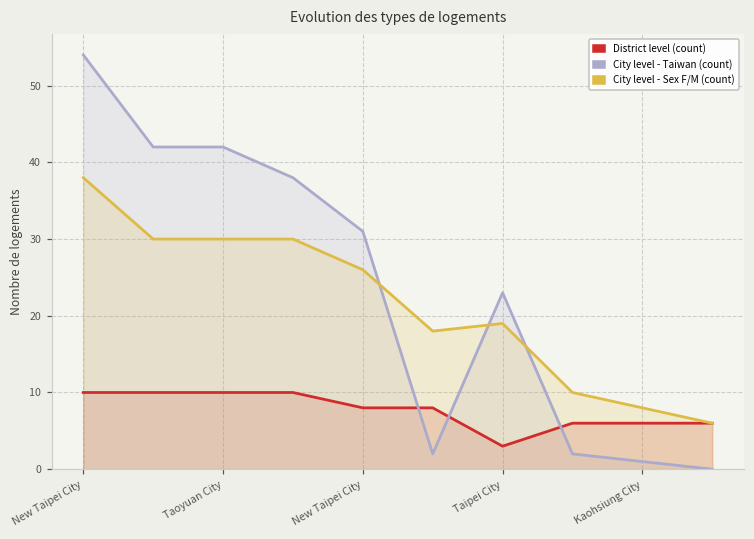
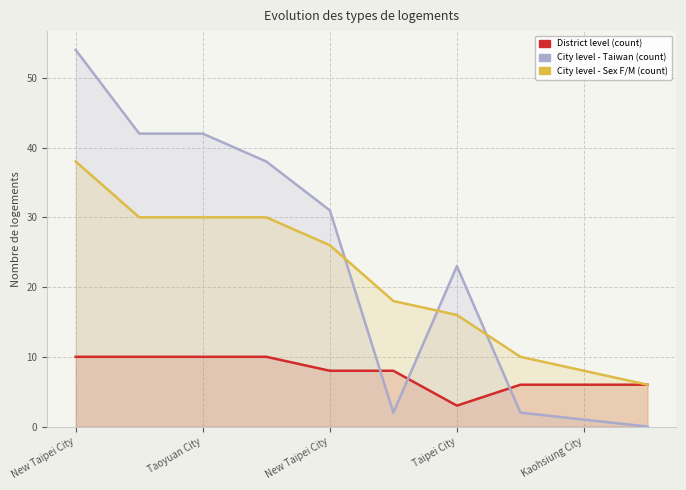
City level - Sex F/M (count), Taipei City: 19 -> 16
